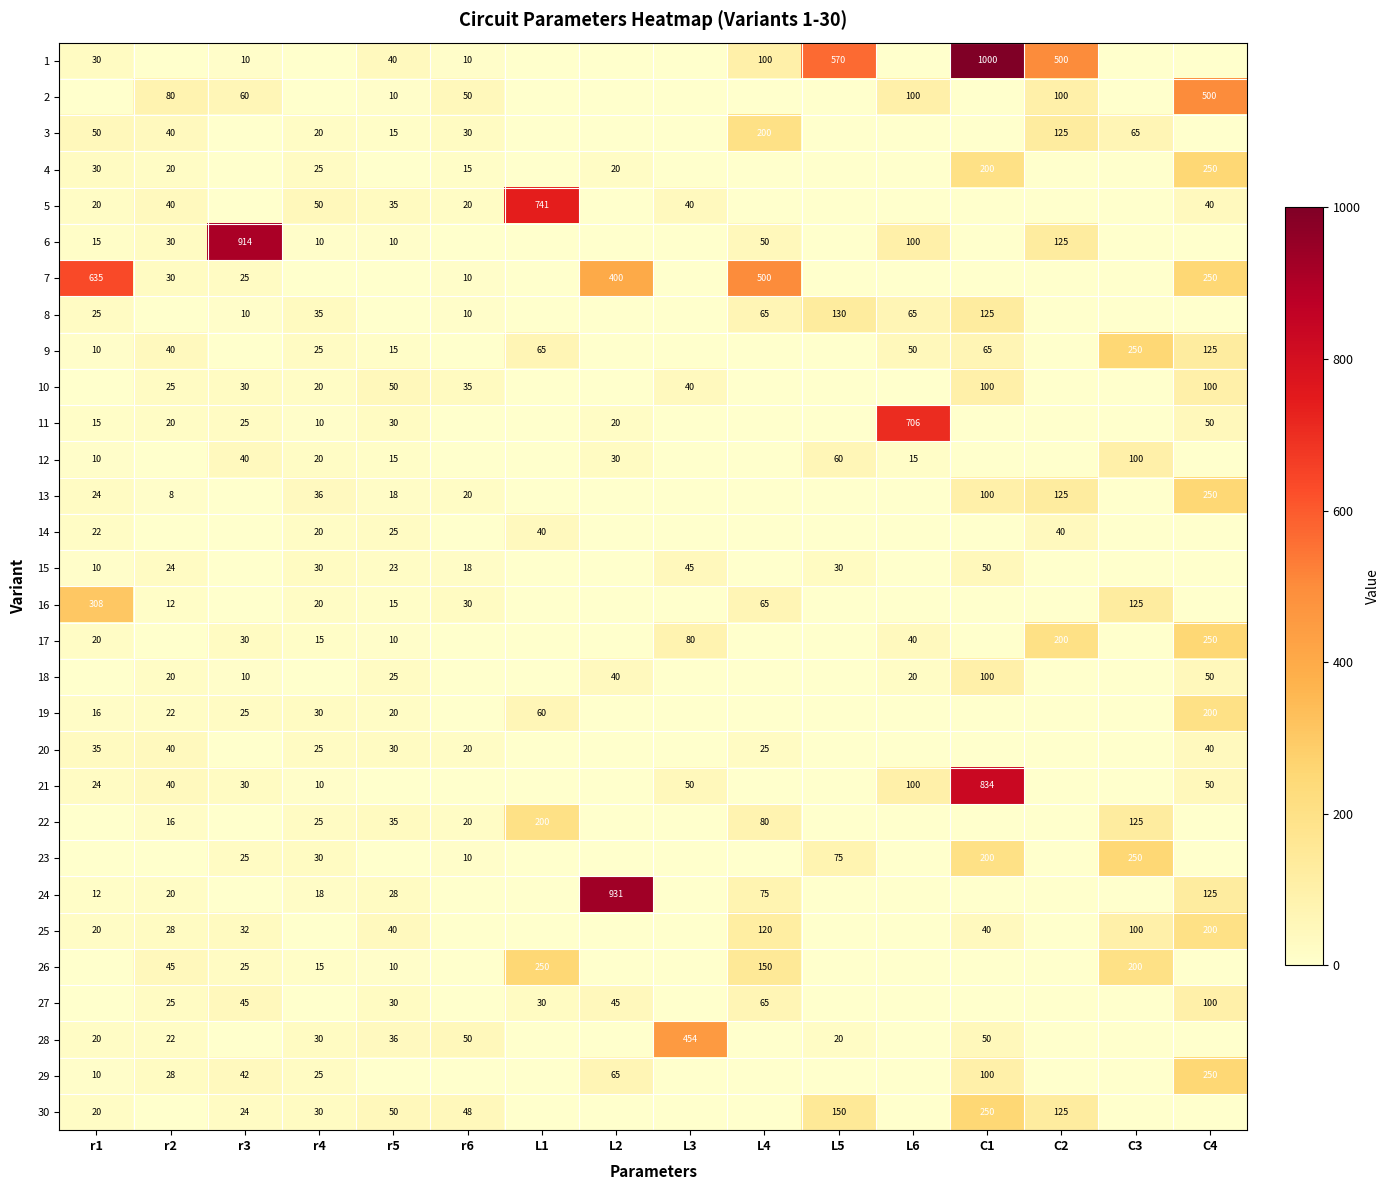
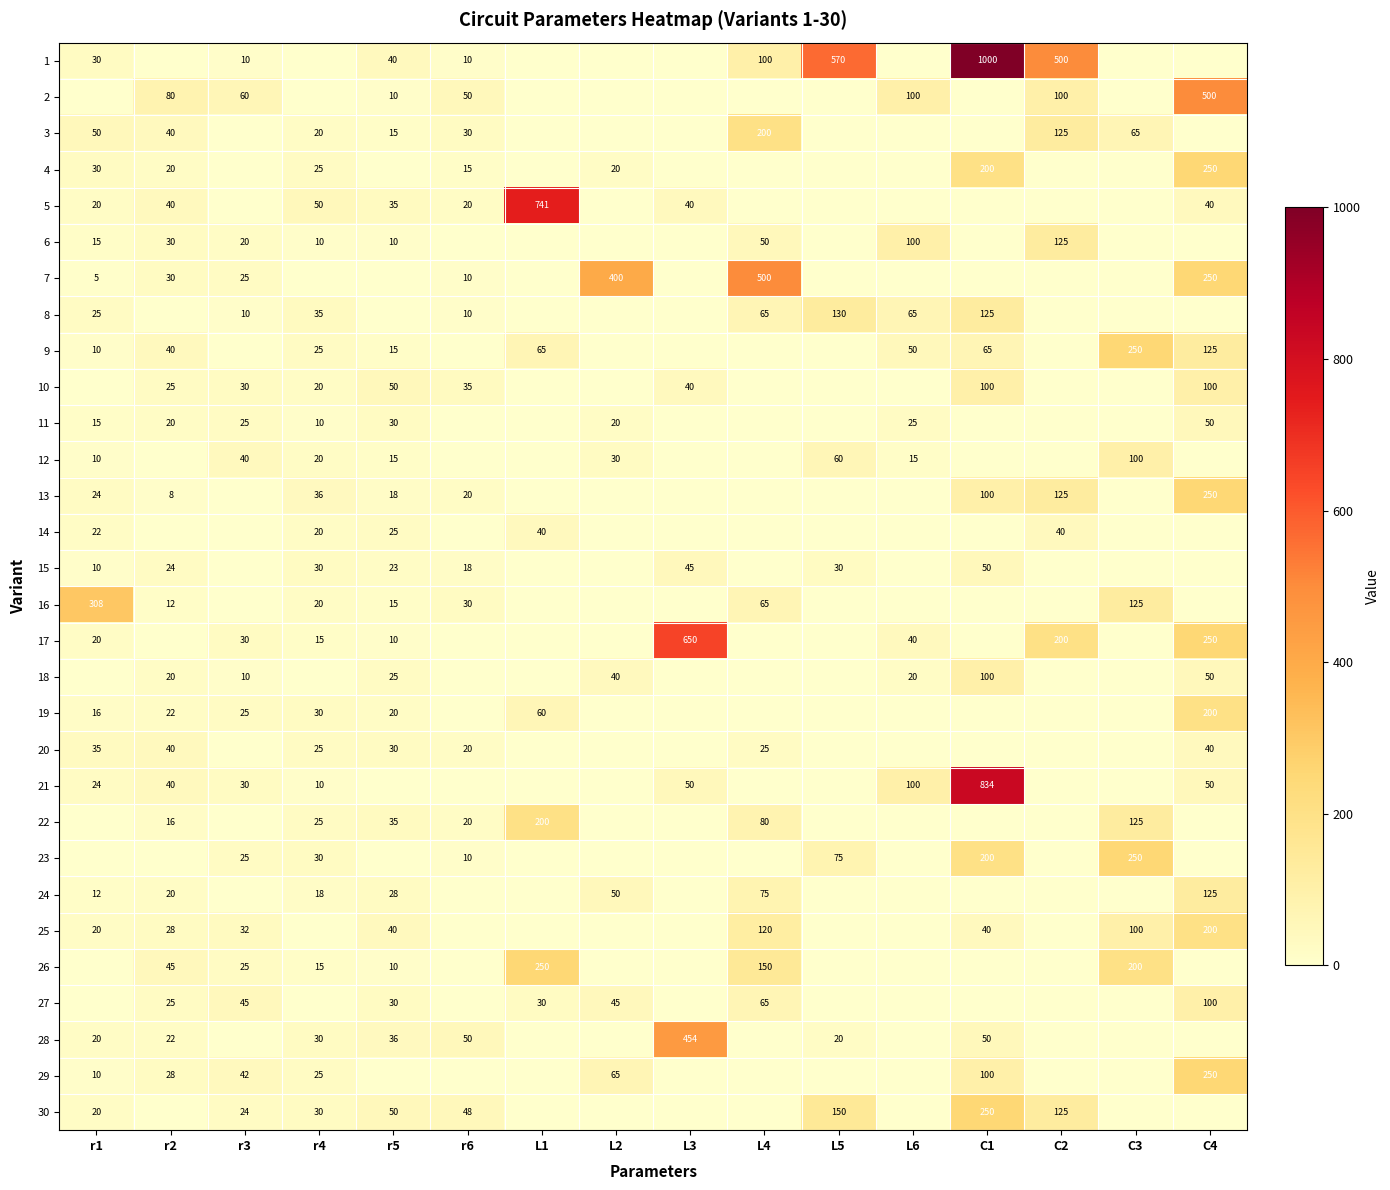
6, r3: 914 -> 20
7, r1: 635 -> 5
11, L6: 706 -> 25
17, L3: 80 -> 650
24, L2: 931 -> 50
